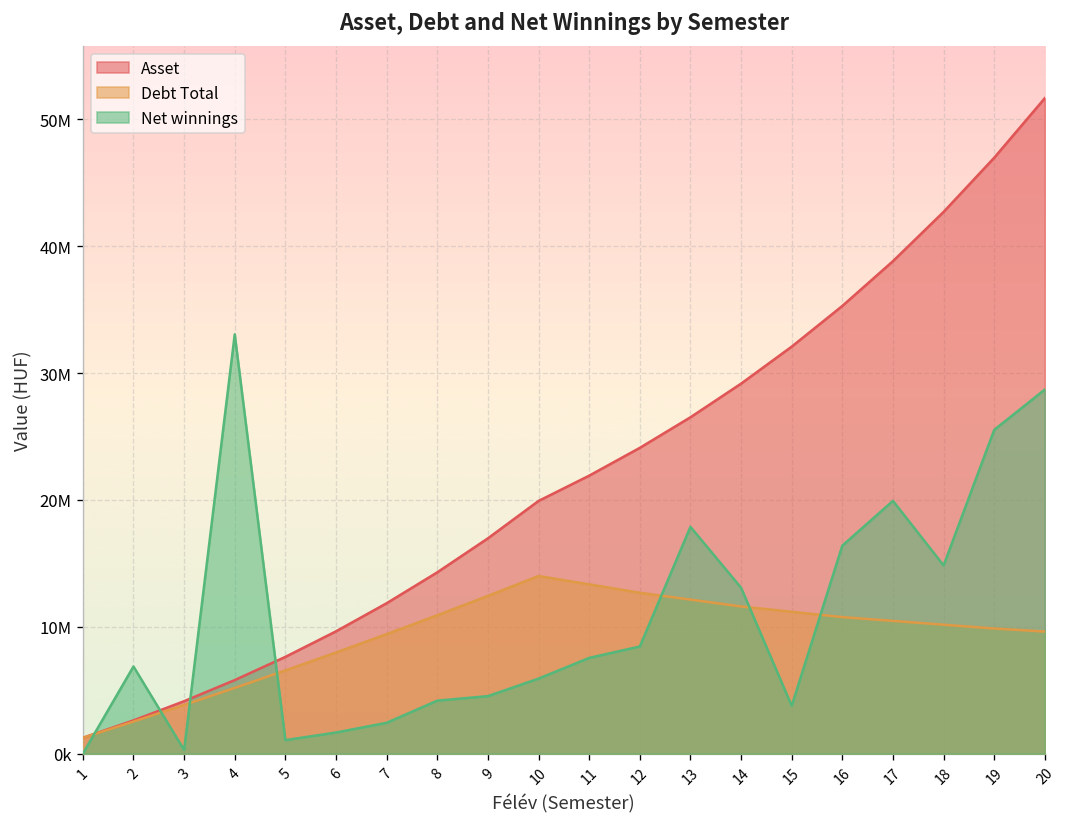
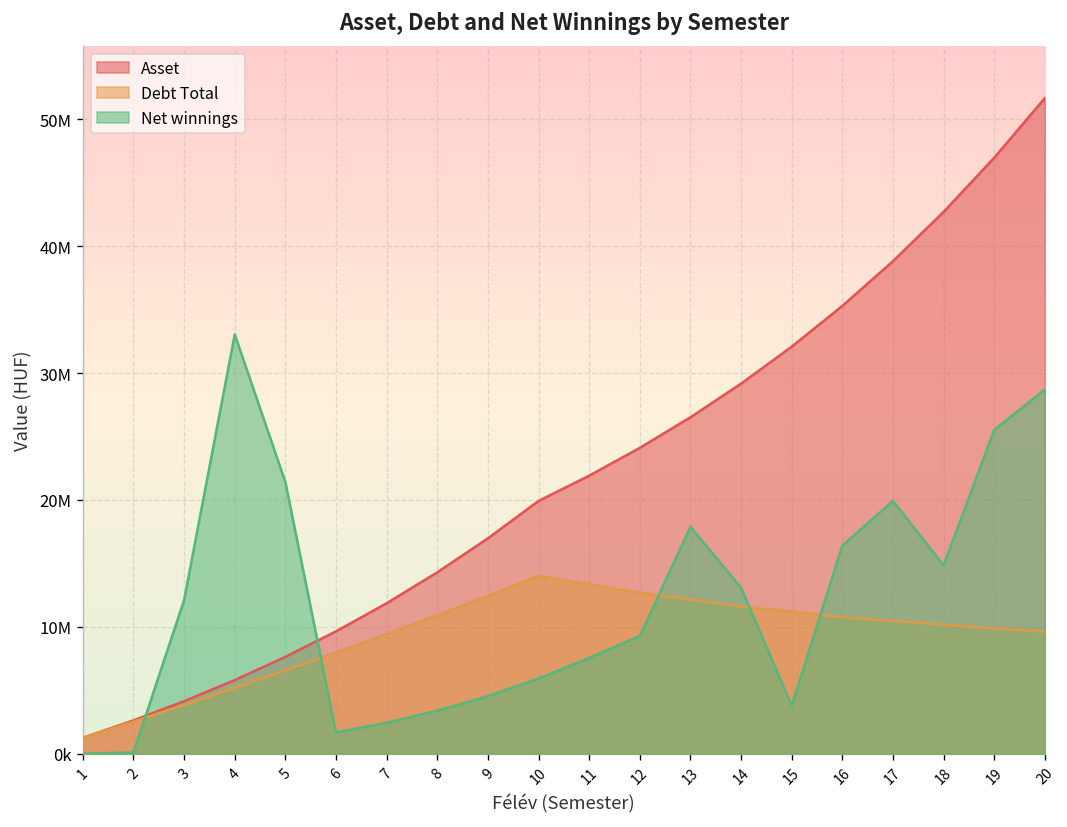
Net winnings, 2: 6900000 -> 100000
Net winnings, 3: 300000 -> 12100000
Net winnings, 5: 1100000 -> 21400000
Net winnings, 8: 4200000 -> 3400000
Net winnings, 12: 8400000 -> 9300000
